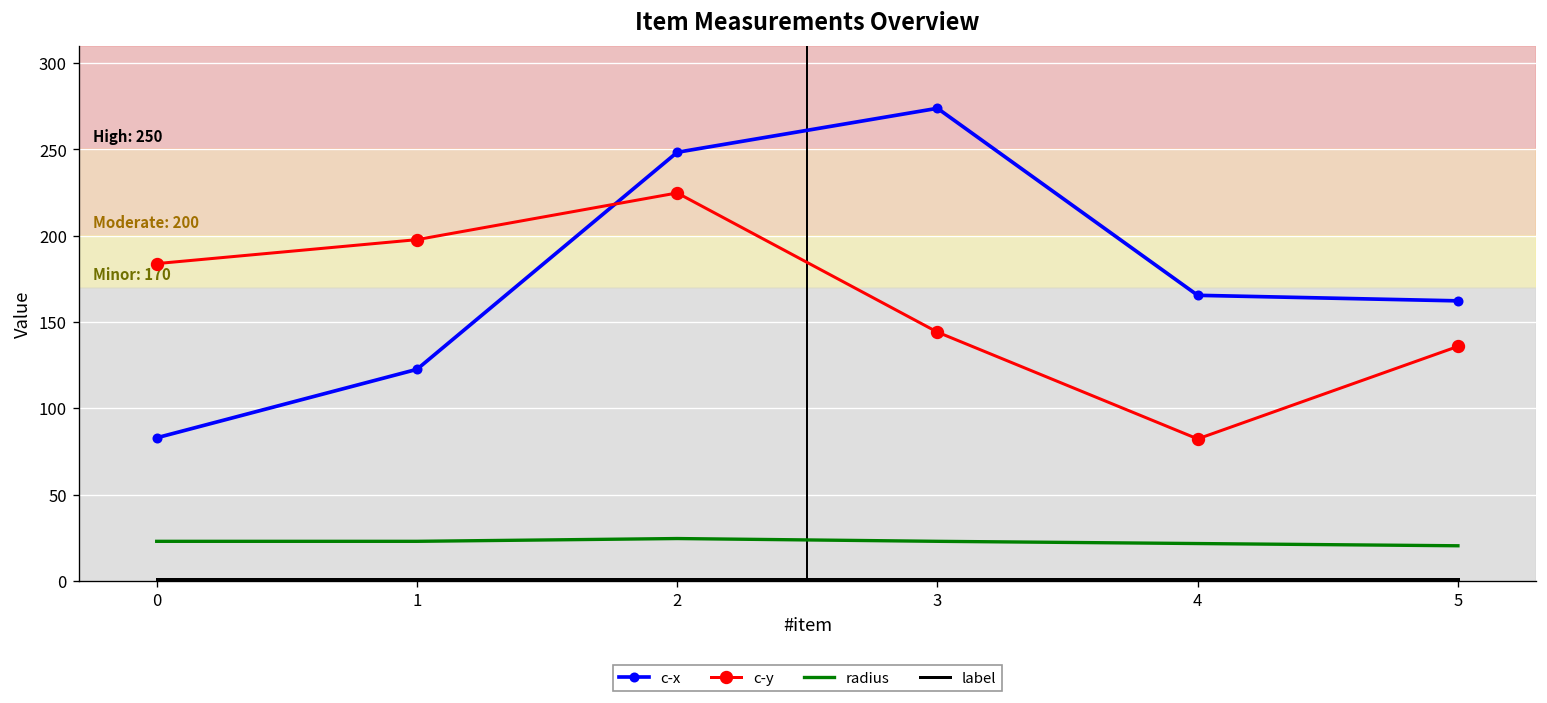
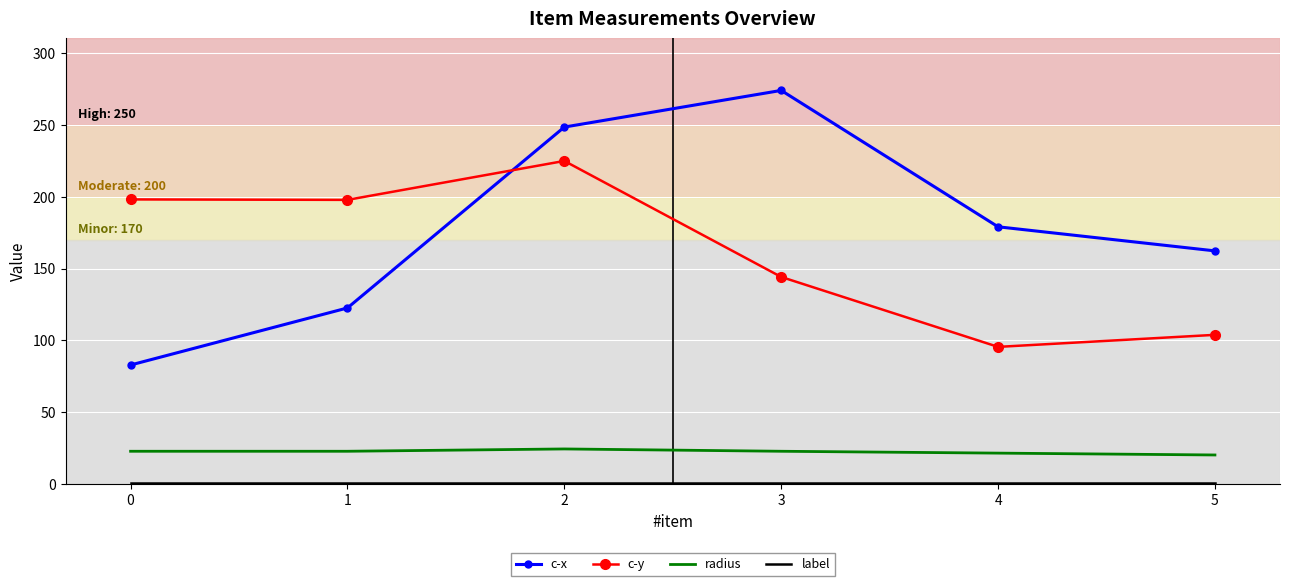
c-y, 0: 184 -> 198
c-x, 4: 165 -> 179
c-y, 4: 82 -> 96
c-y, 5: 136 -> 104
